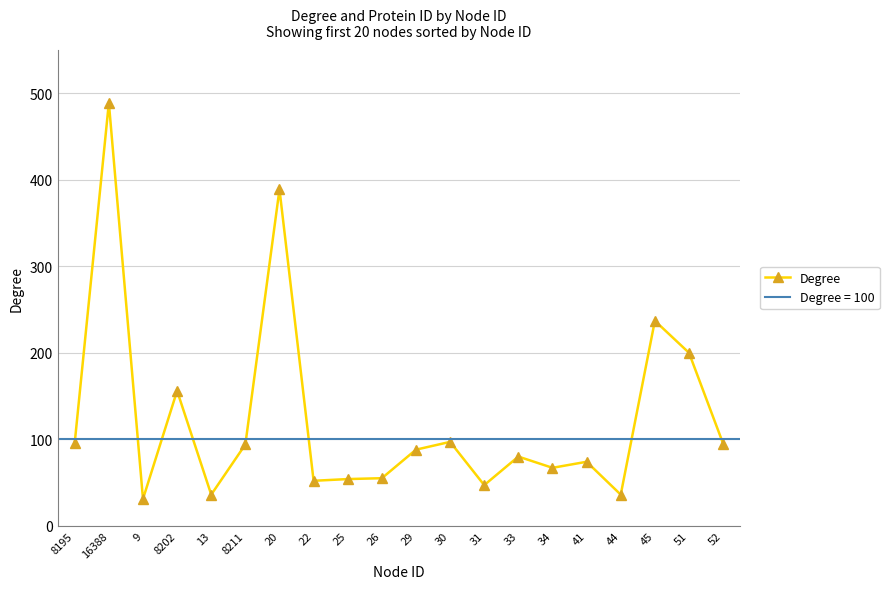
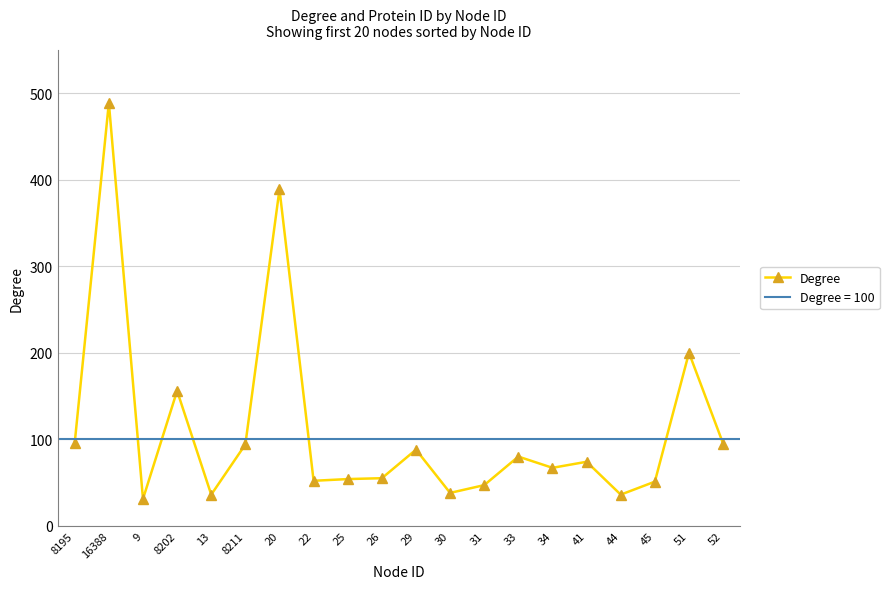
30: 100 -> 40
45: 240 -> 50
